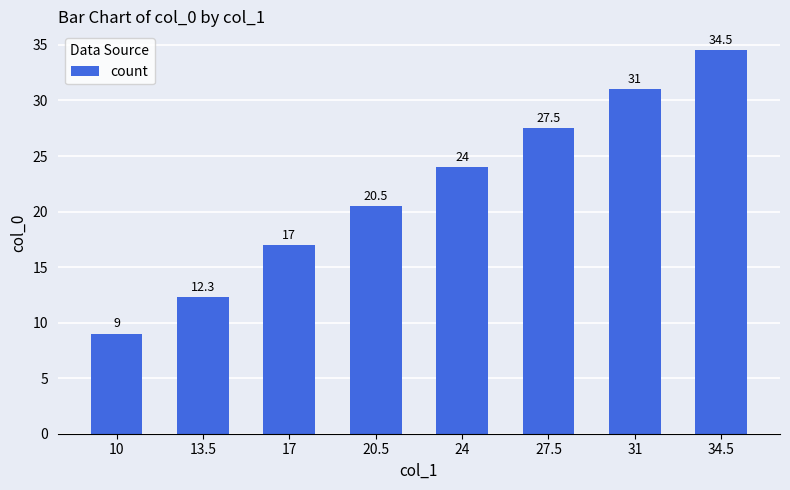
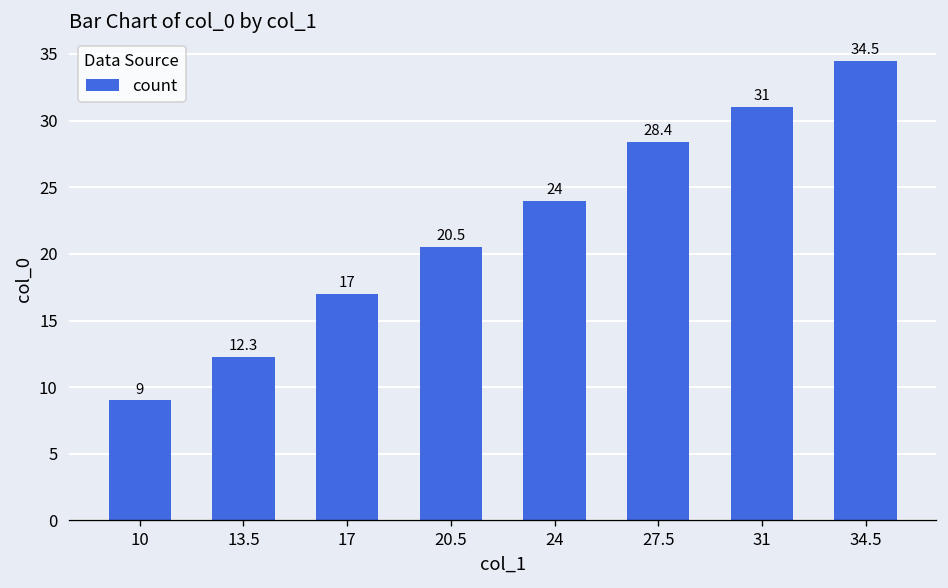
27.5: 27.5 -> 28.4
